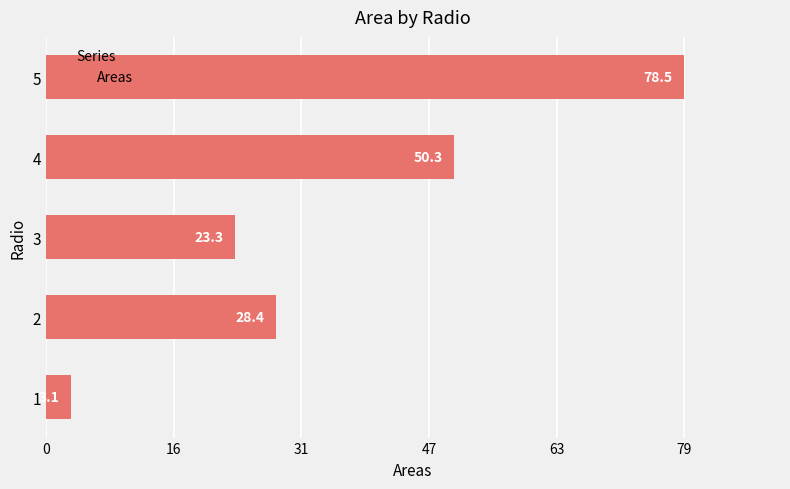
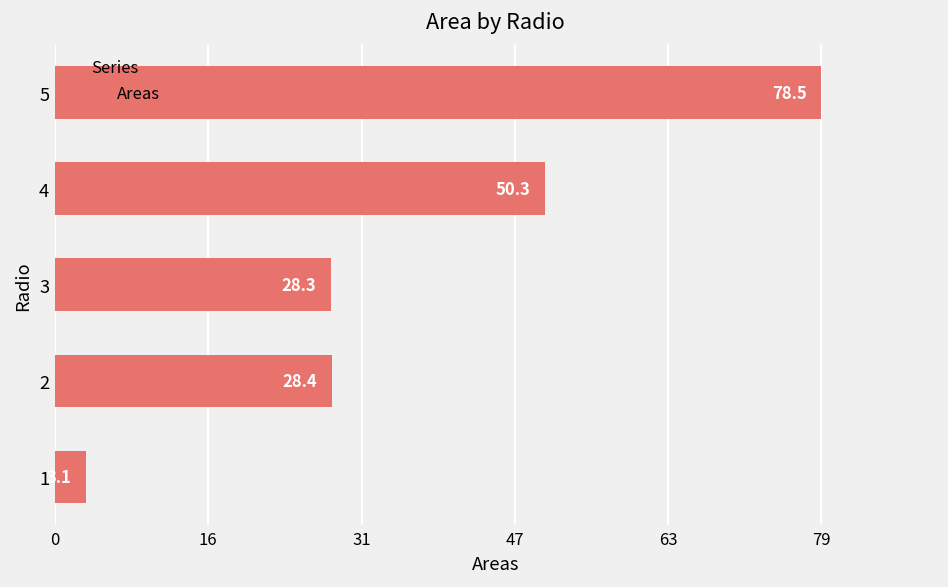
3: 23.3 -> 28.3
